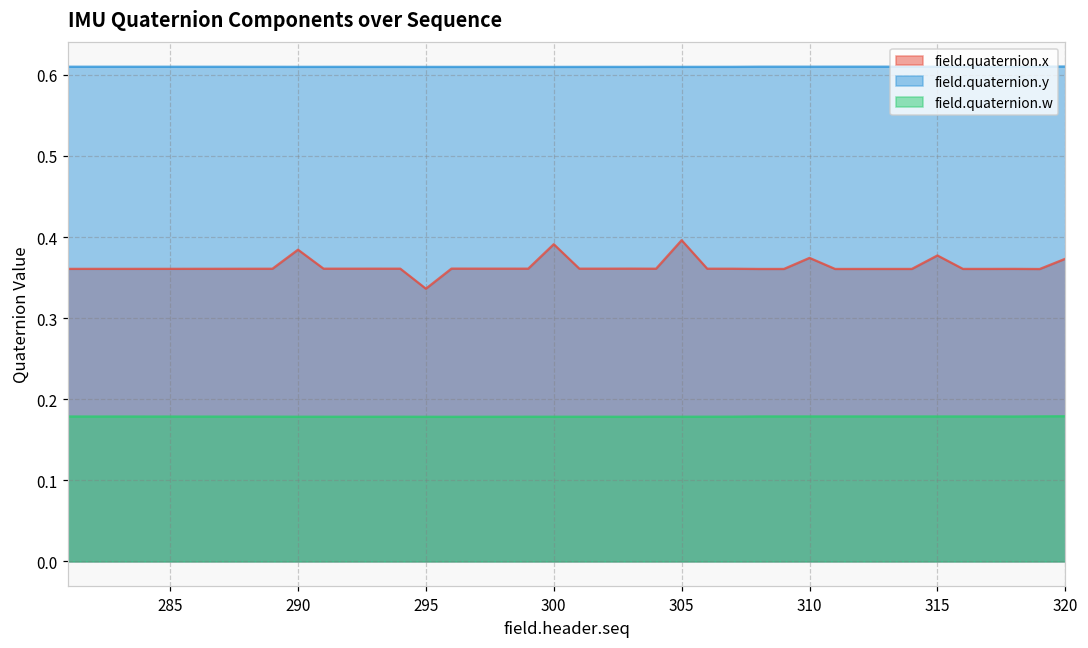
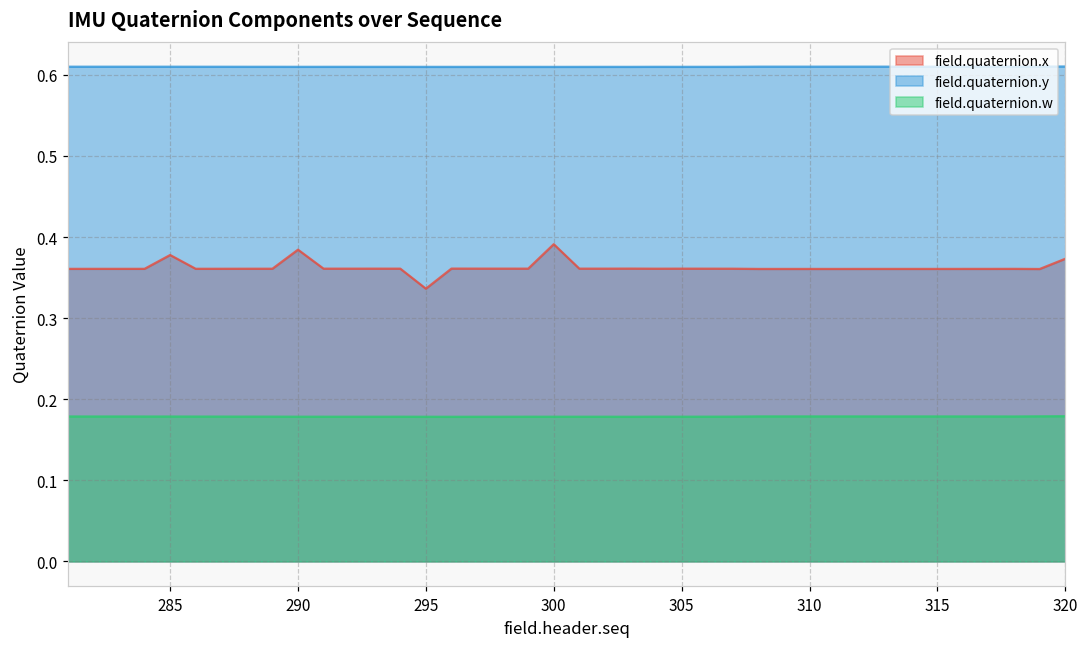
field.quaternion.x, 285: 0.36 -> 0.38
field.quaternion.x, 305: 0.40 -> 0.36
field.quaternion.x, 310: 0.37 -> 0.36
field.quaternion.x, 315: 0.38 -> 0.36
